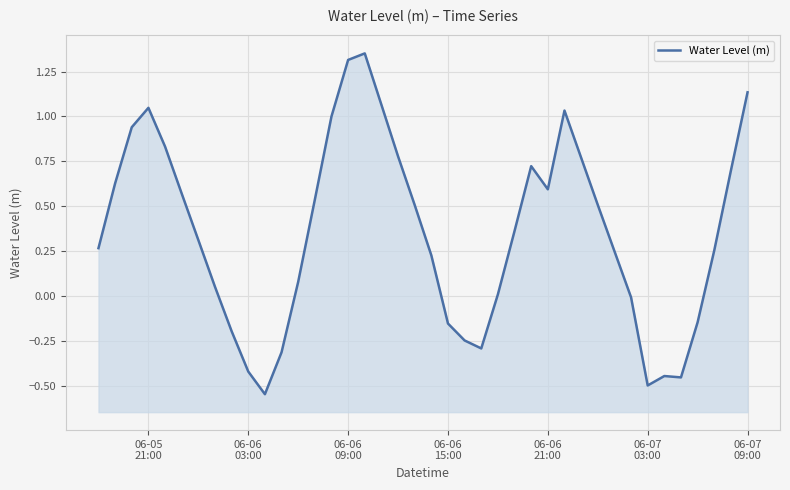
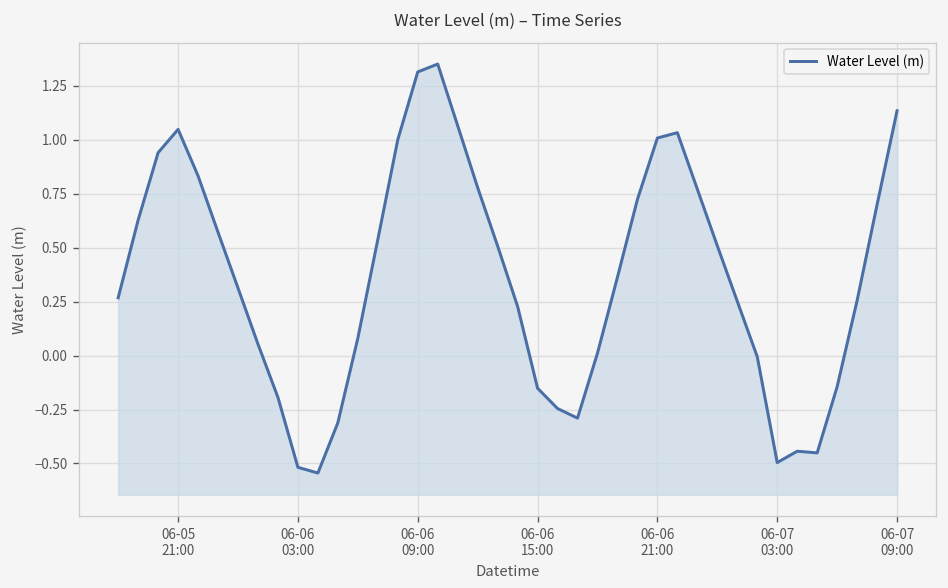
06-06 03:00: -0.42 -> -0.52
06-06 21:00: 0.60 -> 1.01
